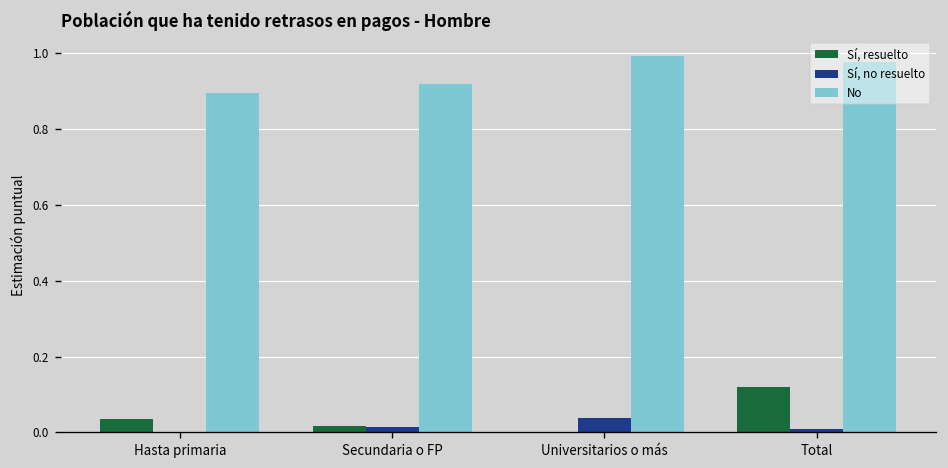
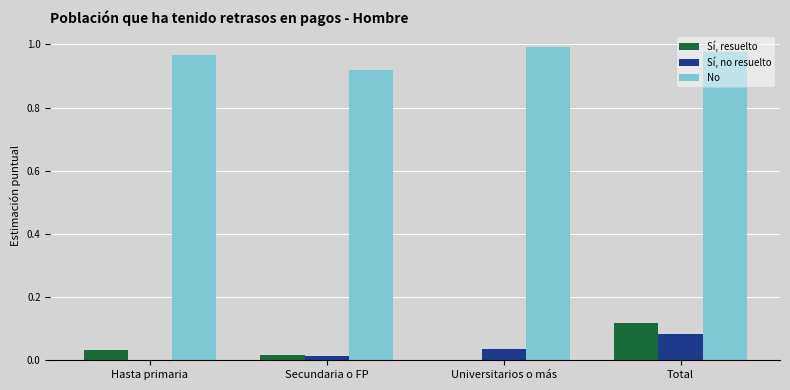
No, Hasta primaria: 0.89 -> 0.97
Sí, no resuelto, Total: 0.01 -> 0.08
